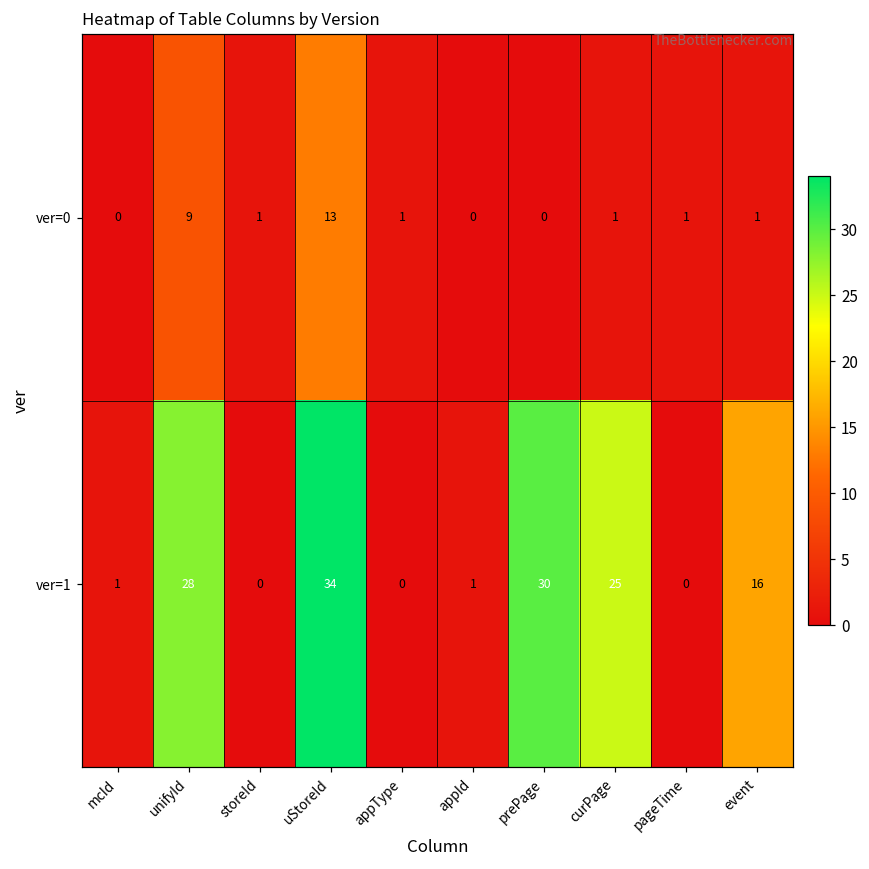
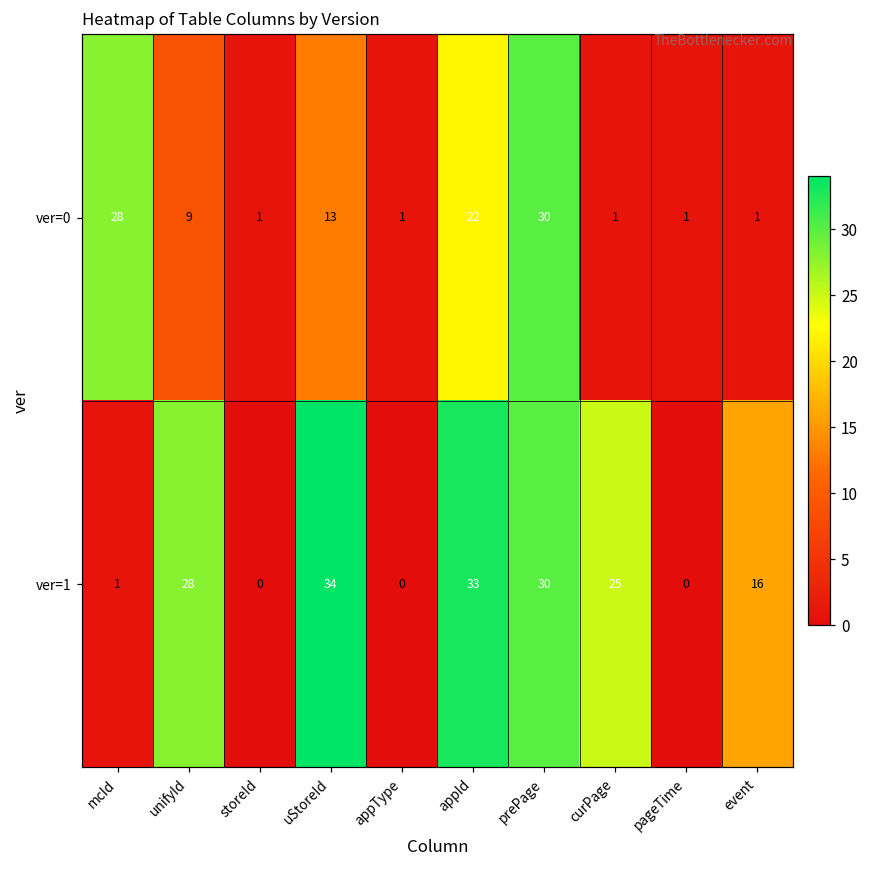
ver=0, mcId: 0 -> 28
ver=0, appId: 0 -> 22
ver=0, prePage: 0 -> 30
ver=1, appId: 1 -> 33
